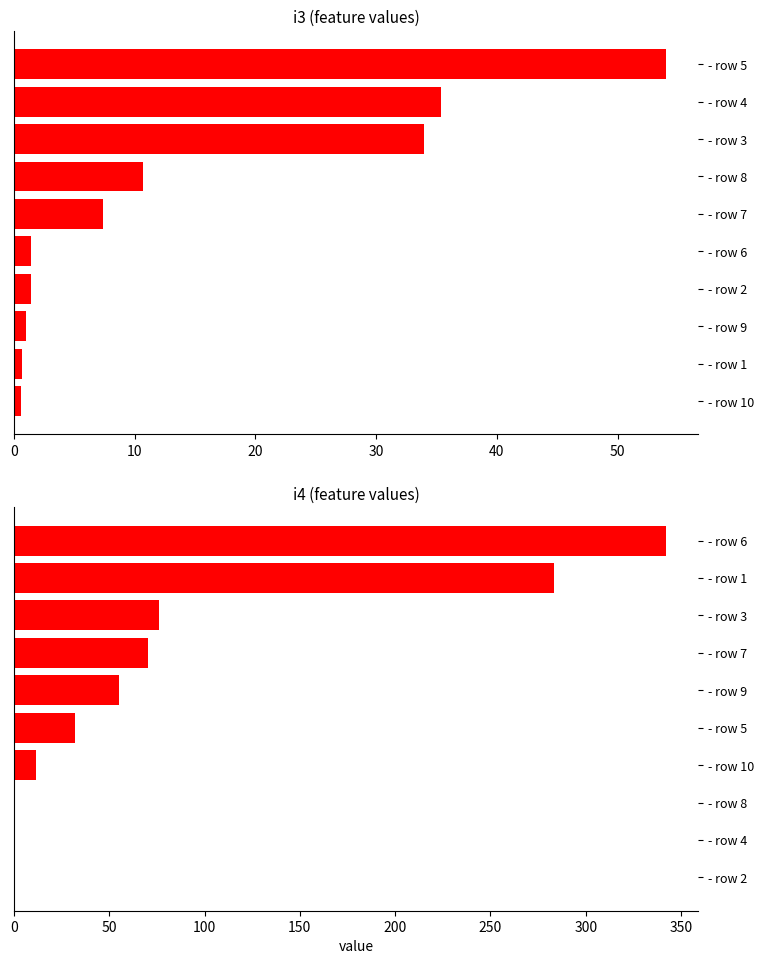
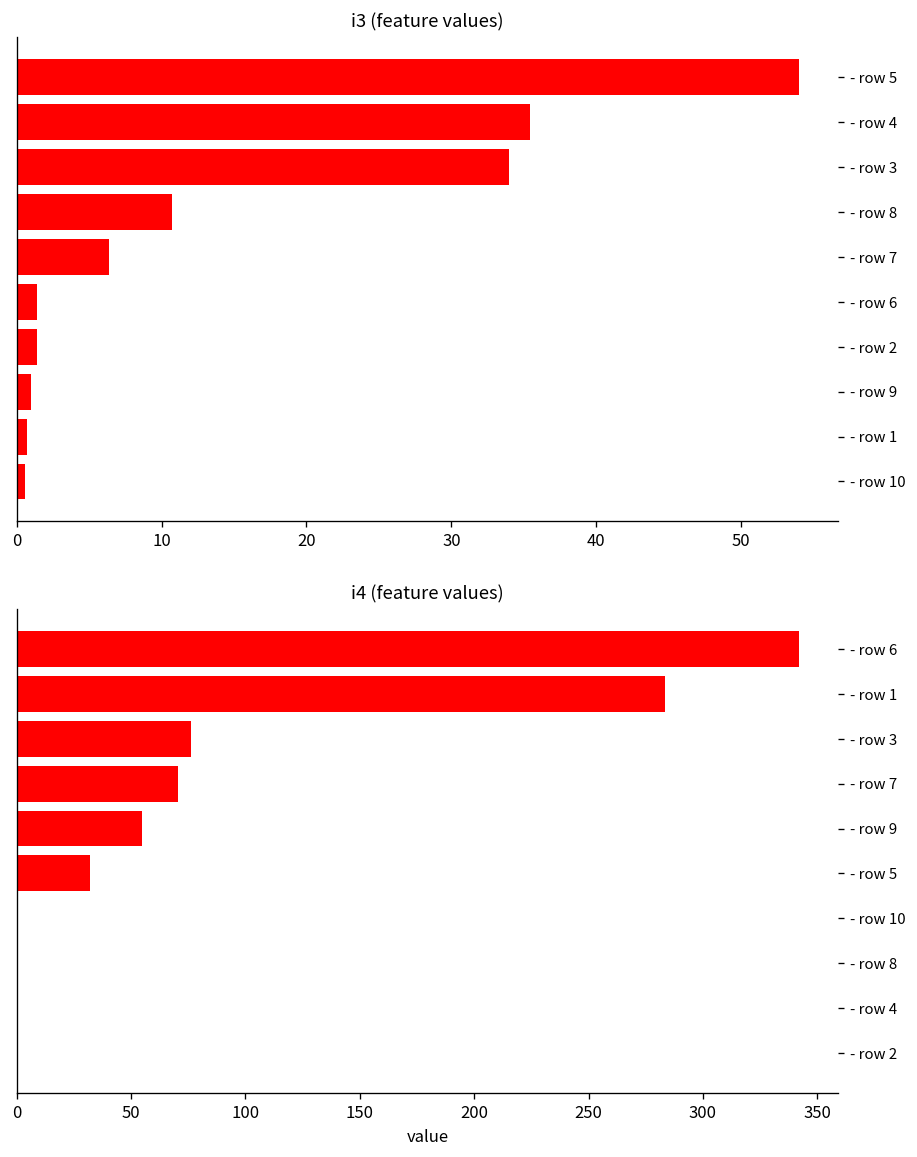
i3 (feature values), - row 7: 7.4 -> 6.4
i4 (feature values), - row 10: 12 -> 0
